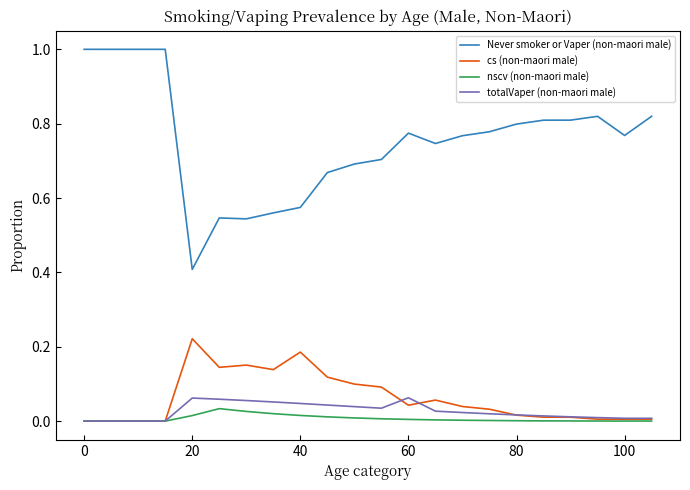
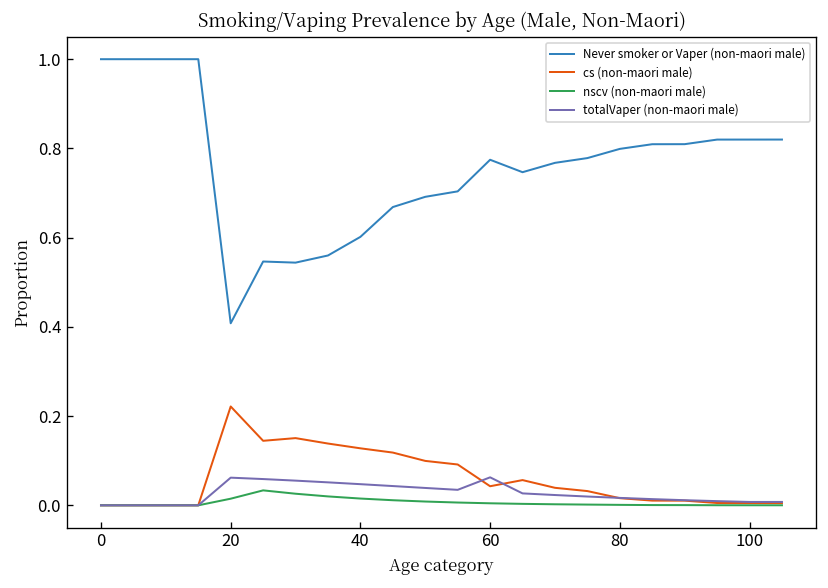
Never smoker or Vaper (non-maori male), 40: 0.57 -> 0.60
cs (non-maori male), 40: 0.19 -> 0.13
Never smoker or Vaper (non-maori male), 100: 0.77 -> 0.82
